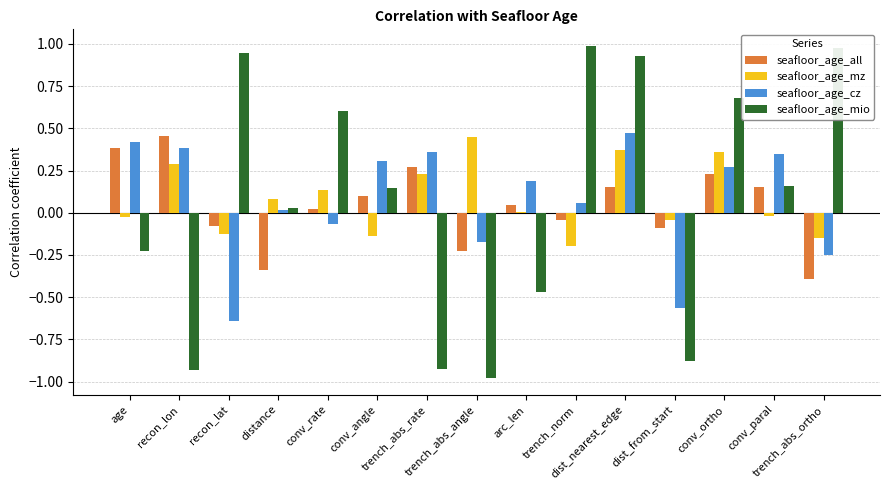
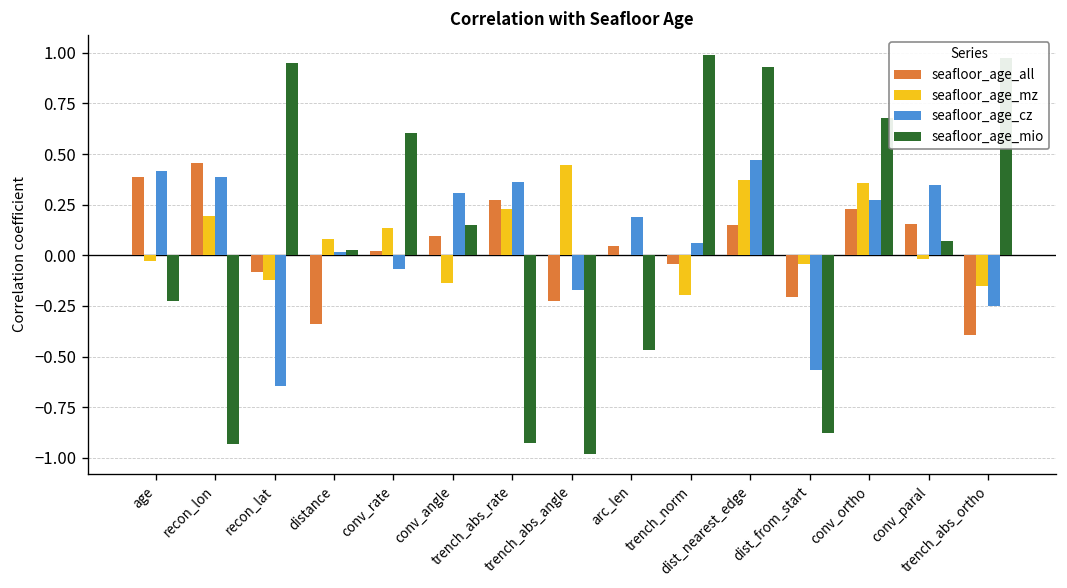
seafloor_age_mz, recon_lon: 0.29 -> 0.19
seafloor_age_all, dist_from_start: -0.09 -> -0.21
seafloor_age_mio, conv_paral: 0.16 -> 0.07
